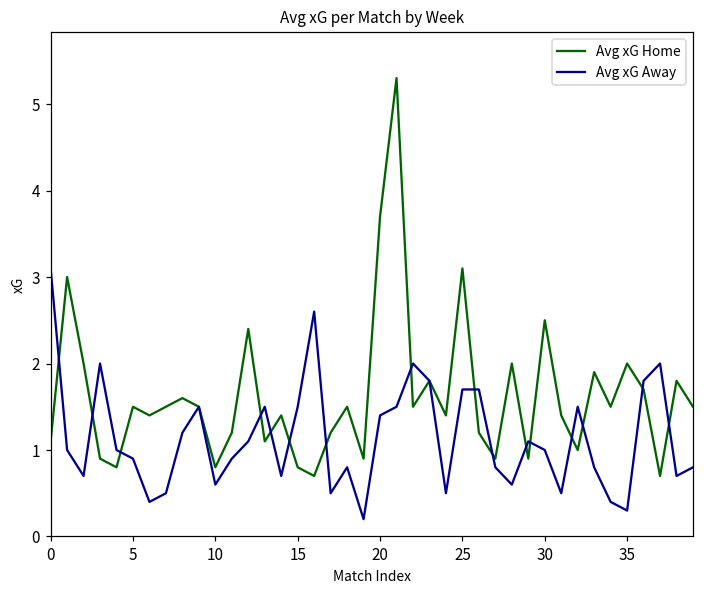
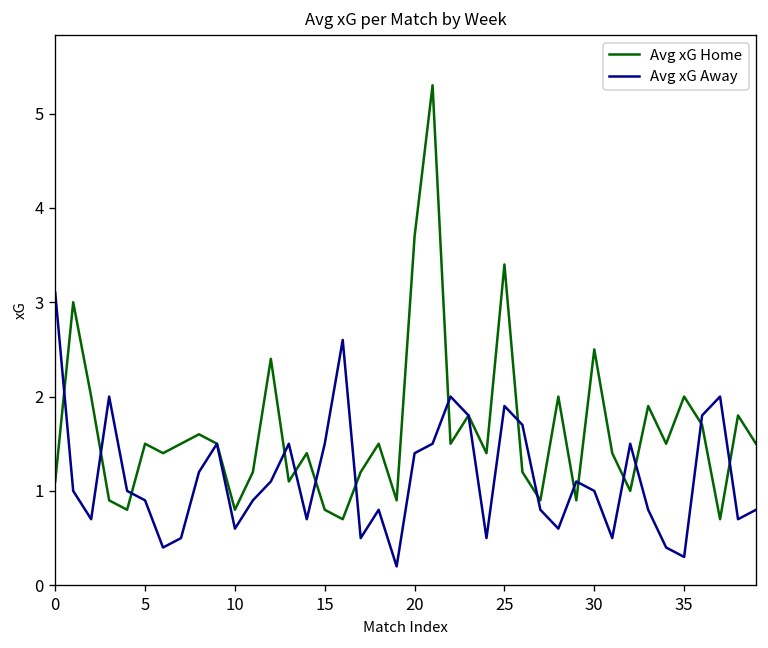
Avg xG Home, 25: 3.1 -> 3.4
Avg xG Away, 25: 1.7 -> 1.9
